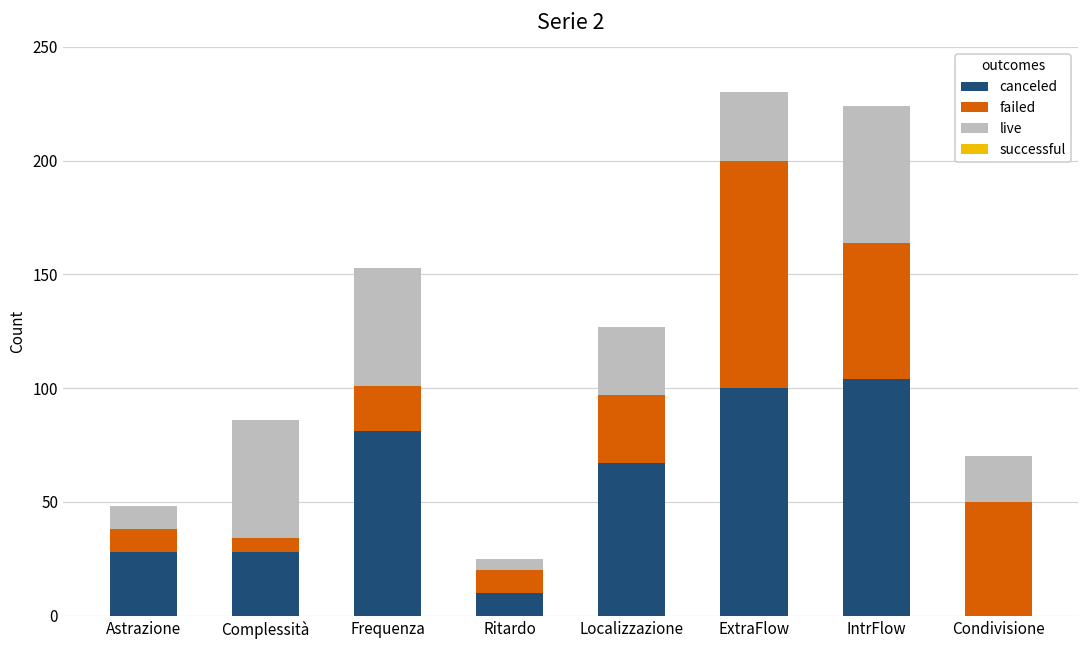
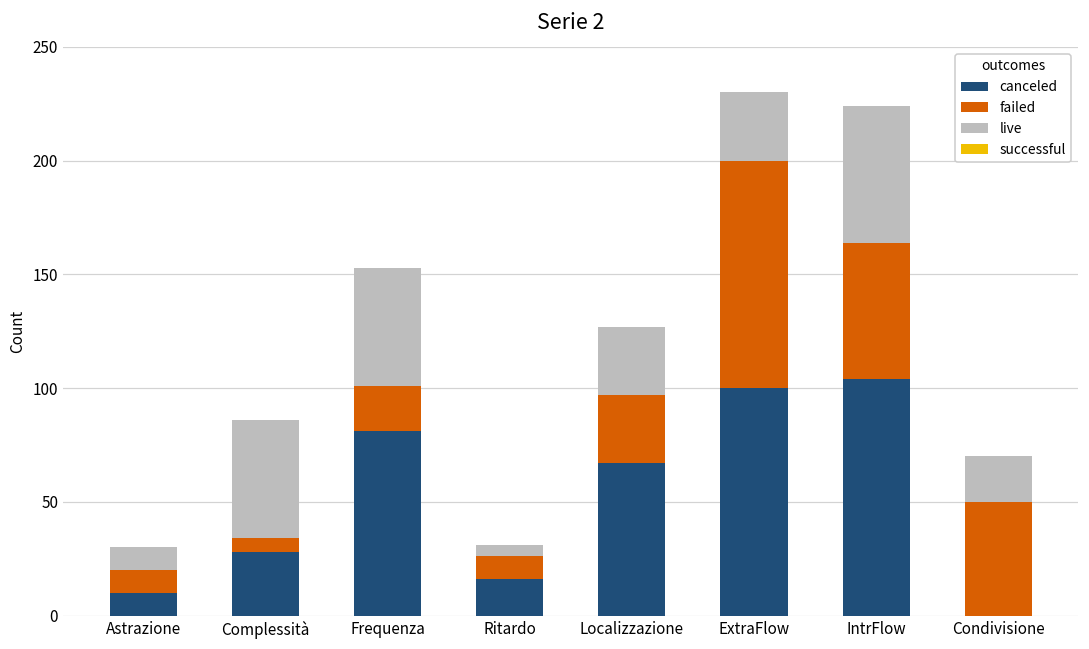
canceled, Astrazione: 28 -> 10
canceled, Ritardo: 10 -> 16
